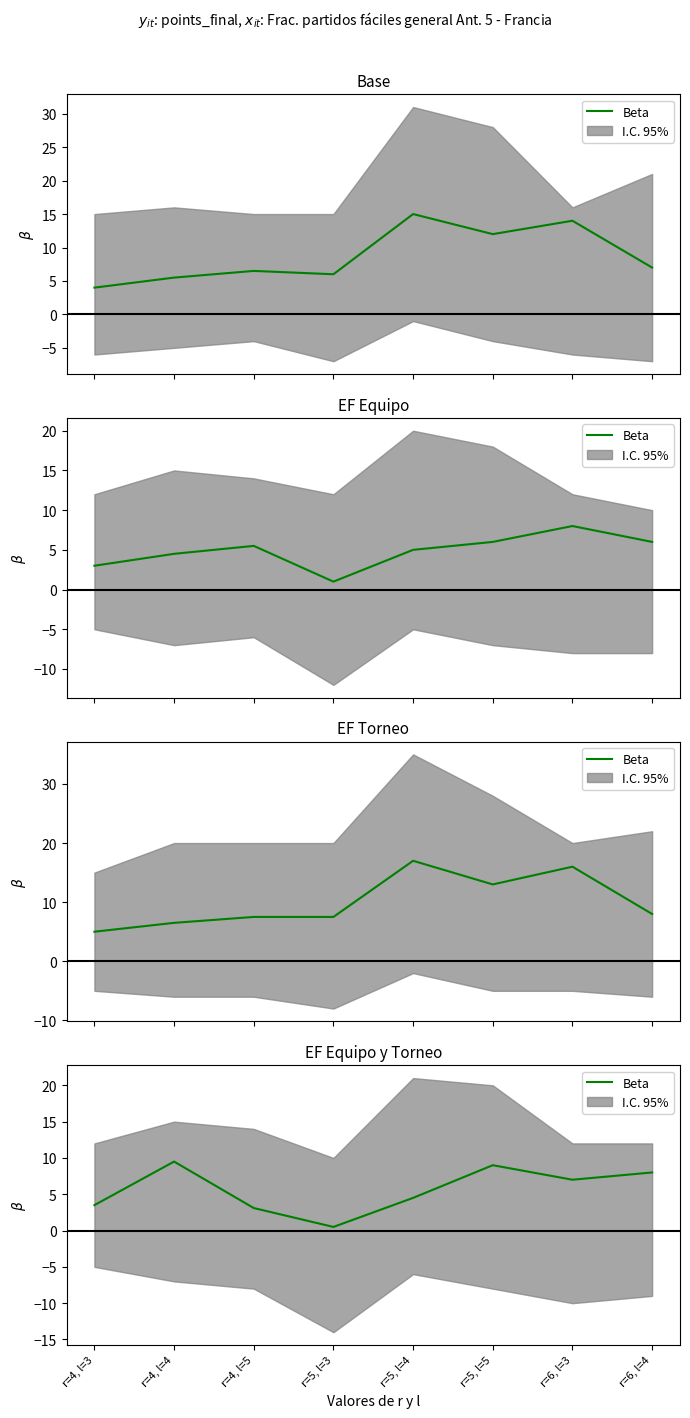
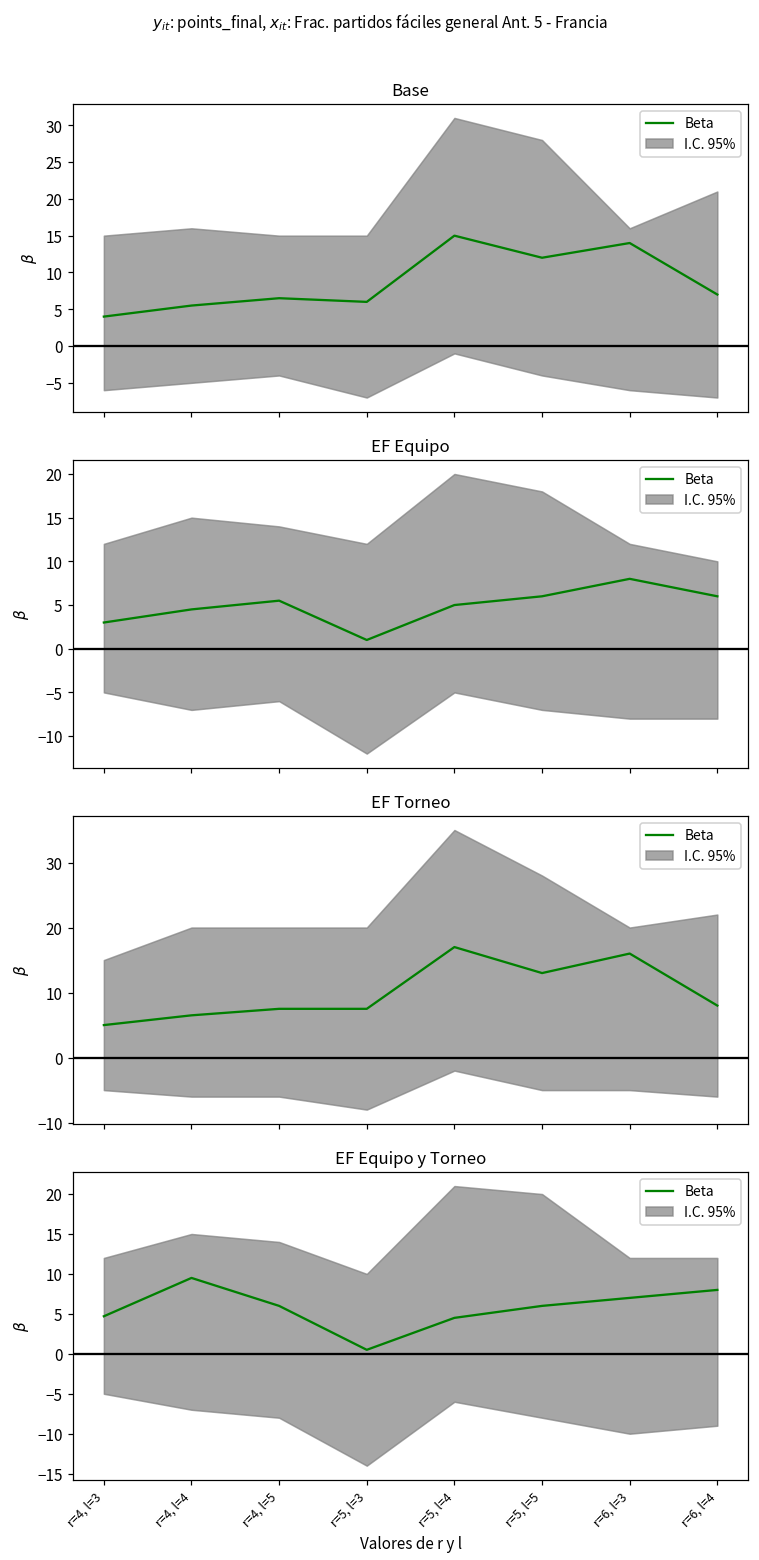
EF Equipo y Torneo, Beta, r=4, l=3: 4 -> 5
EF Equipo y Torneo, Beta, r=4, l=5: 3 -> 6
EF Equipo y Torneo, Beta, r=5, l=5: 9 -> 6
